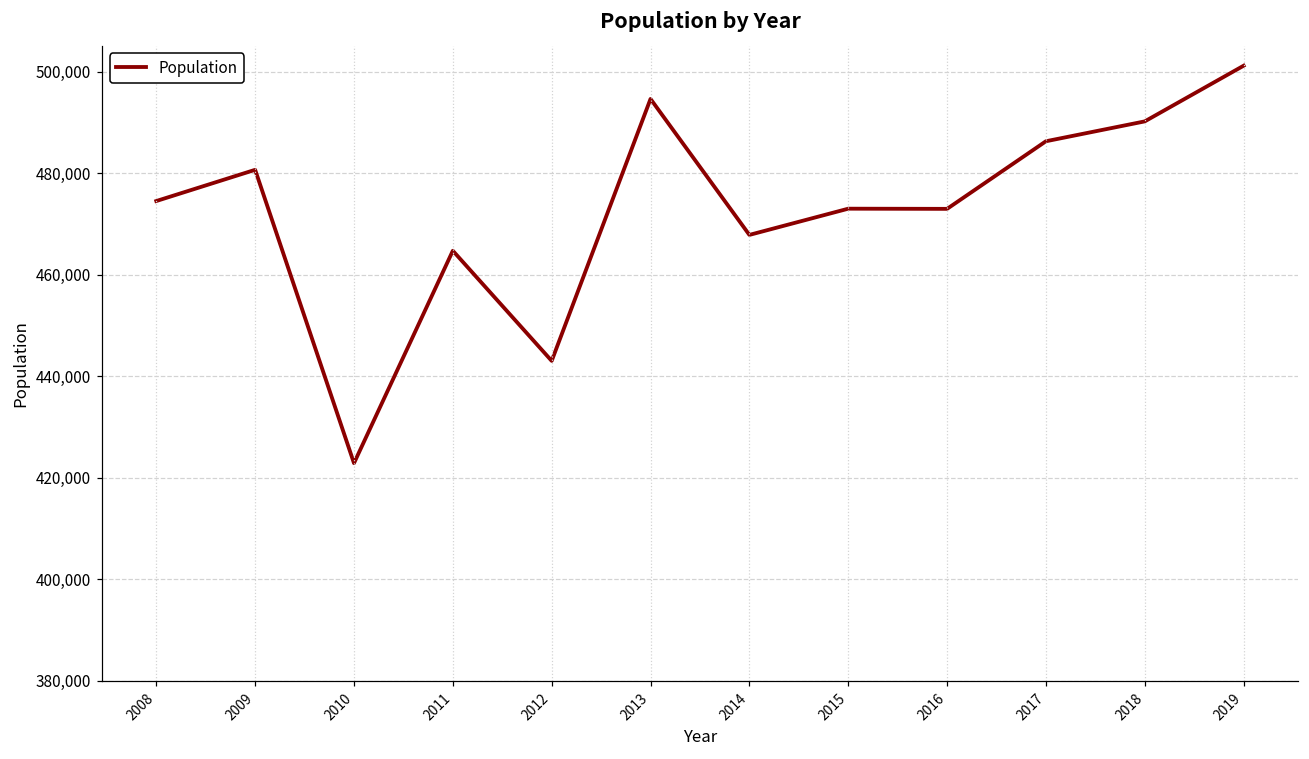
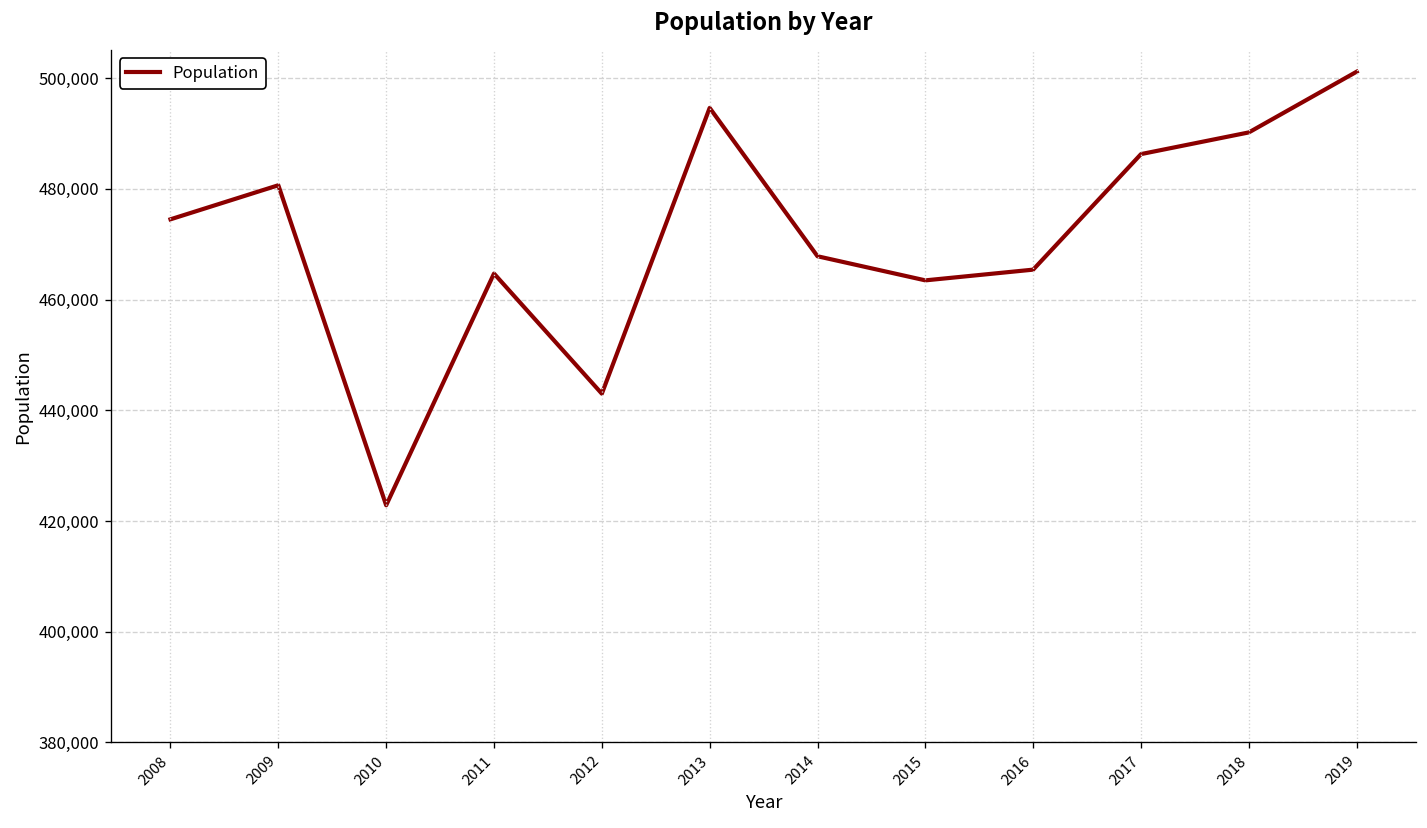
2015: 473,000 -> 463,000
2016: 473,000 -> 465,000
